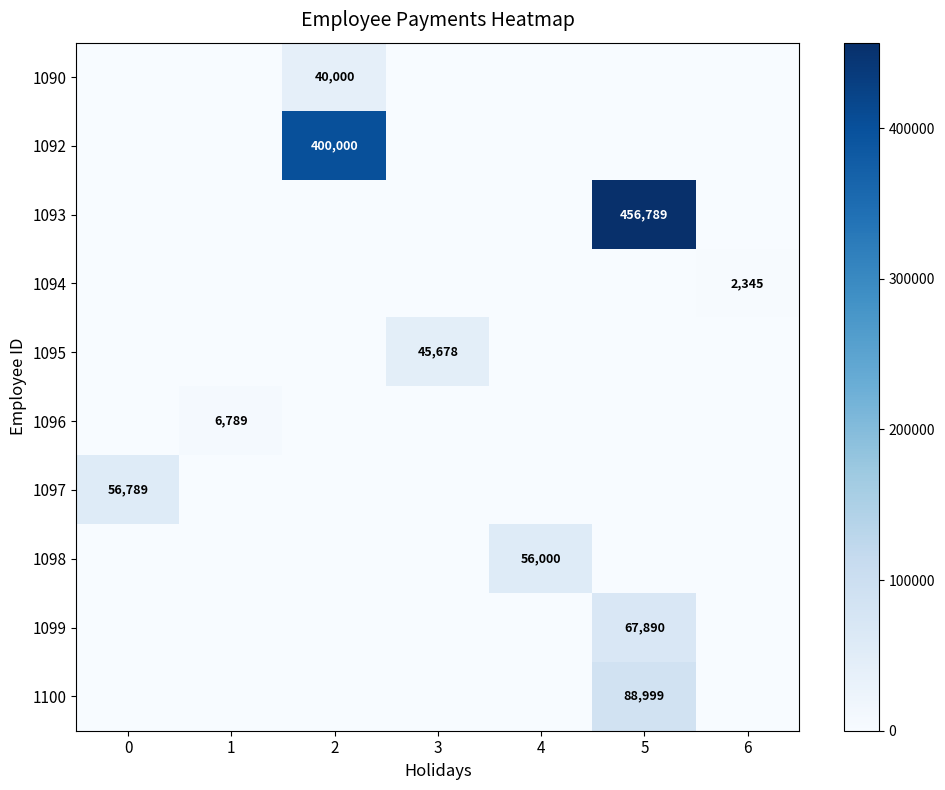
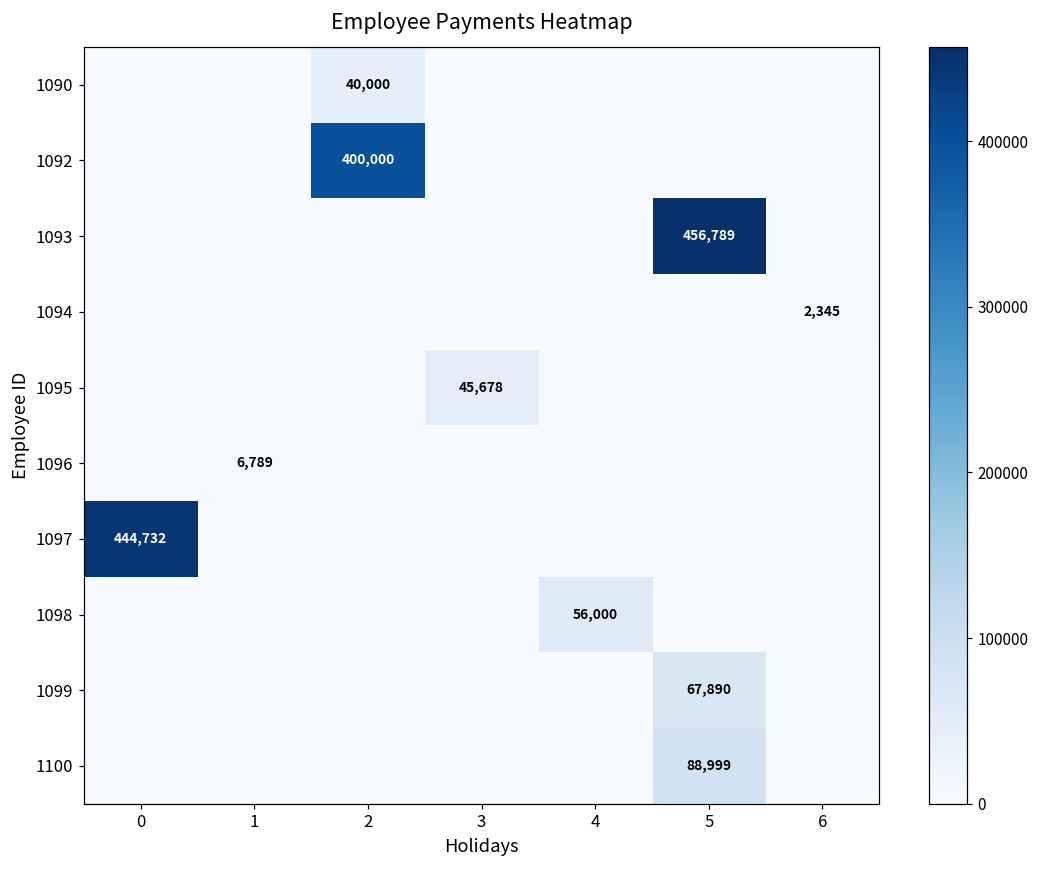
1097, 0: 56,789 -> 444,732
